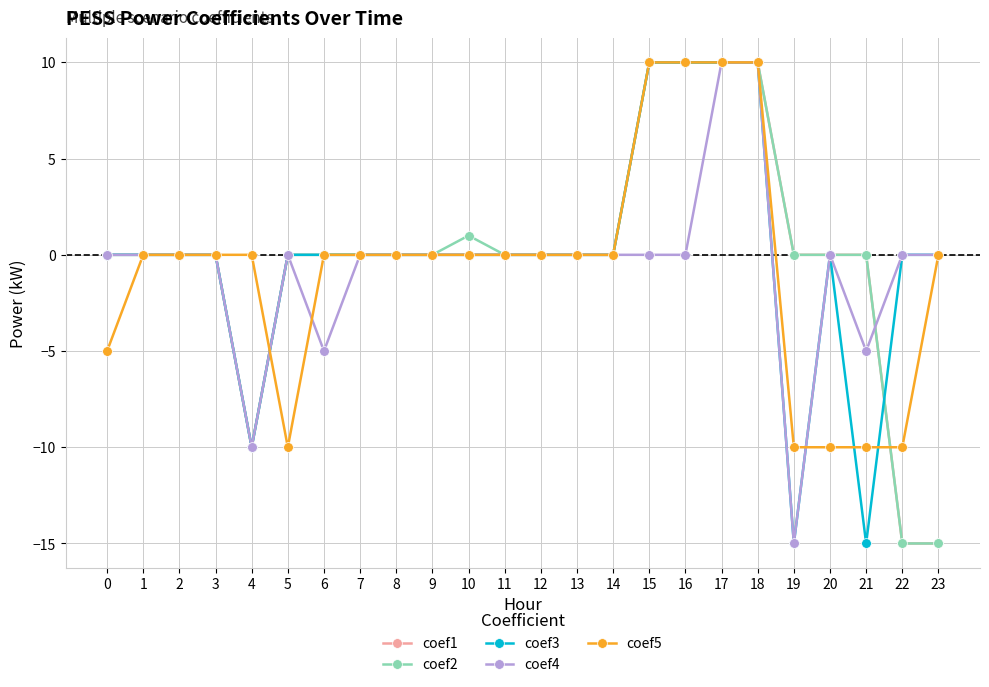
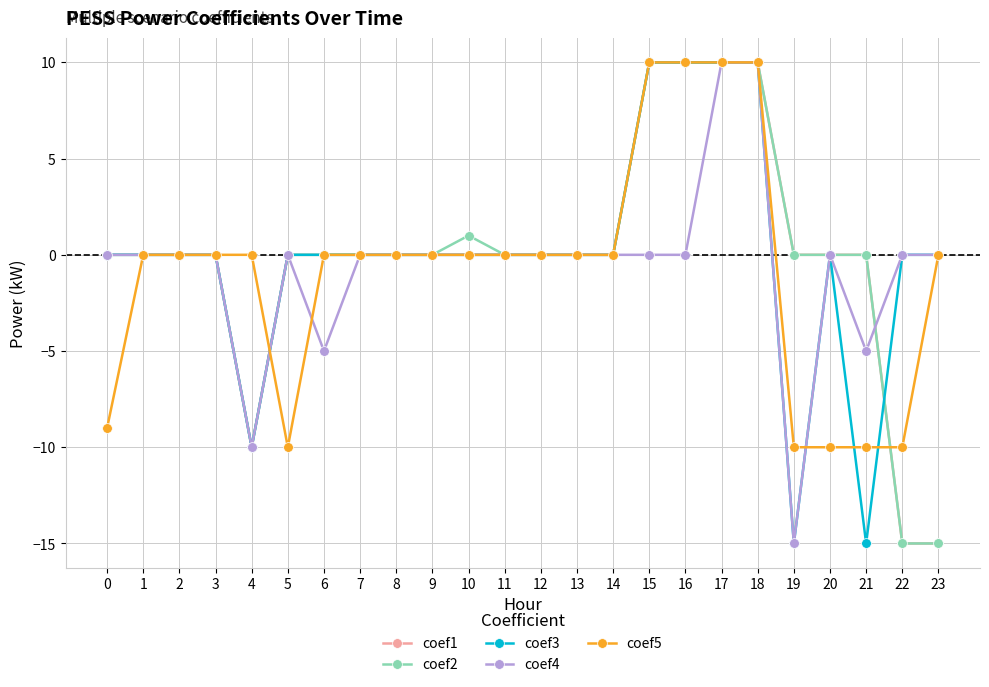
coef5, 0: -5 -> -9
